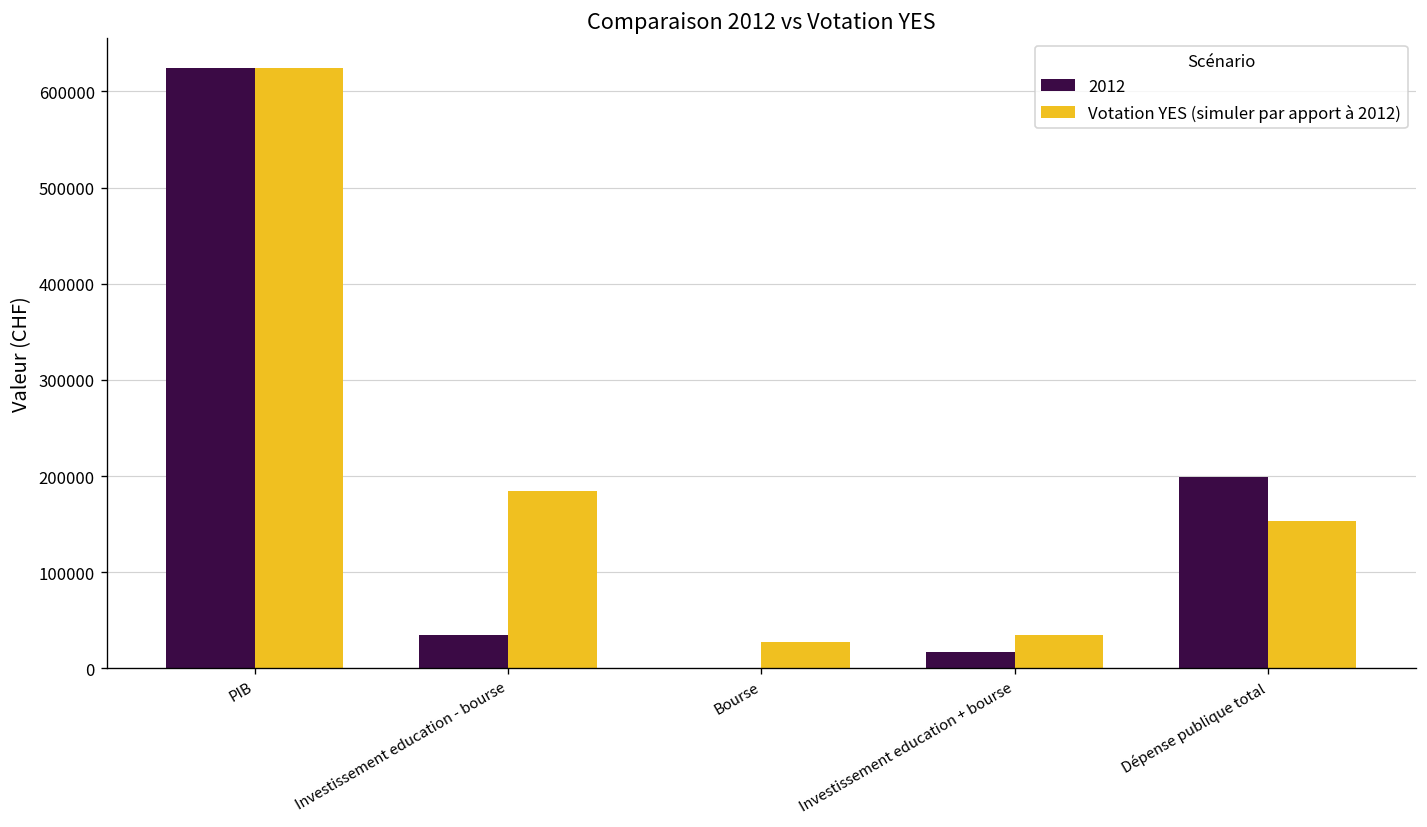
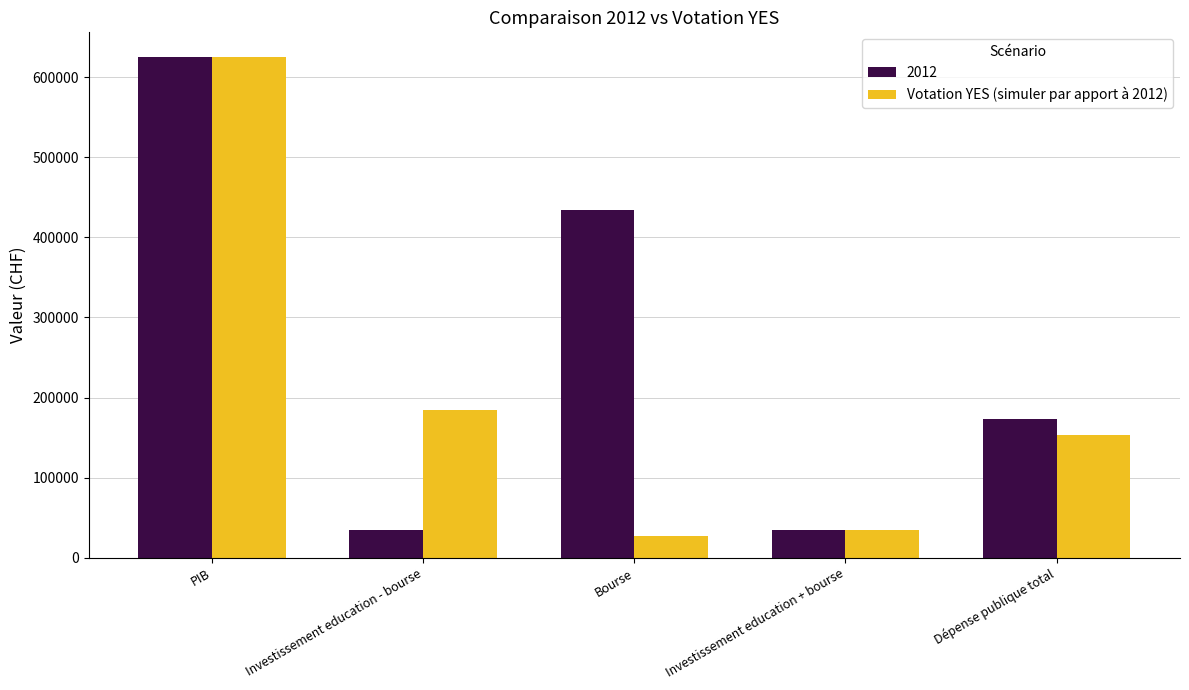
2012, Bourse: 0 -> 430000
2012, Investissement education + bourse: 20000 -> 30000
2012, Dépense publique total: 200000 -> 170000
